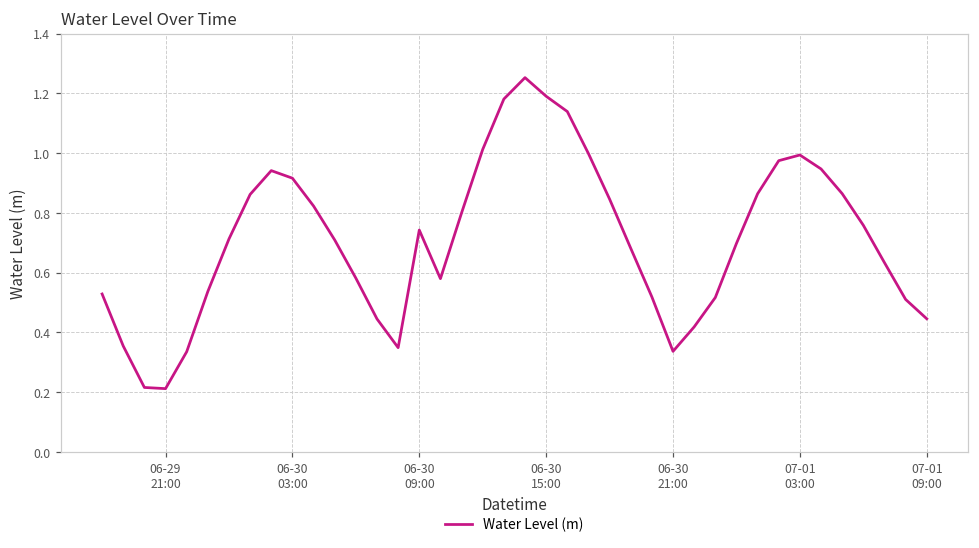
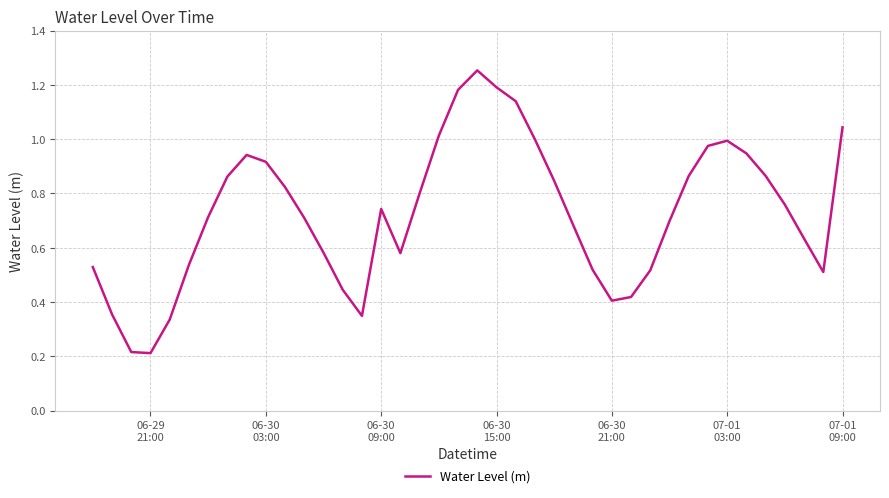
06-30 21:00: 0.34 -> 0.40
07-01 09:00: 0.45 -> 1.04
